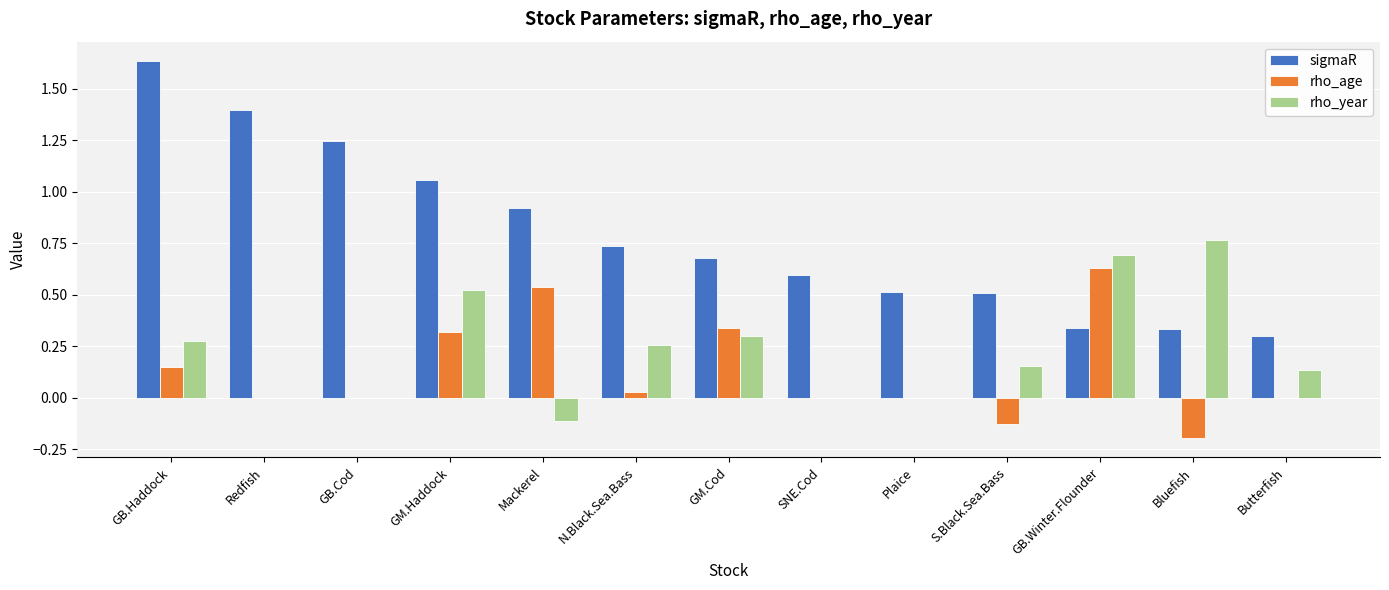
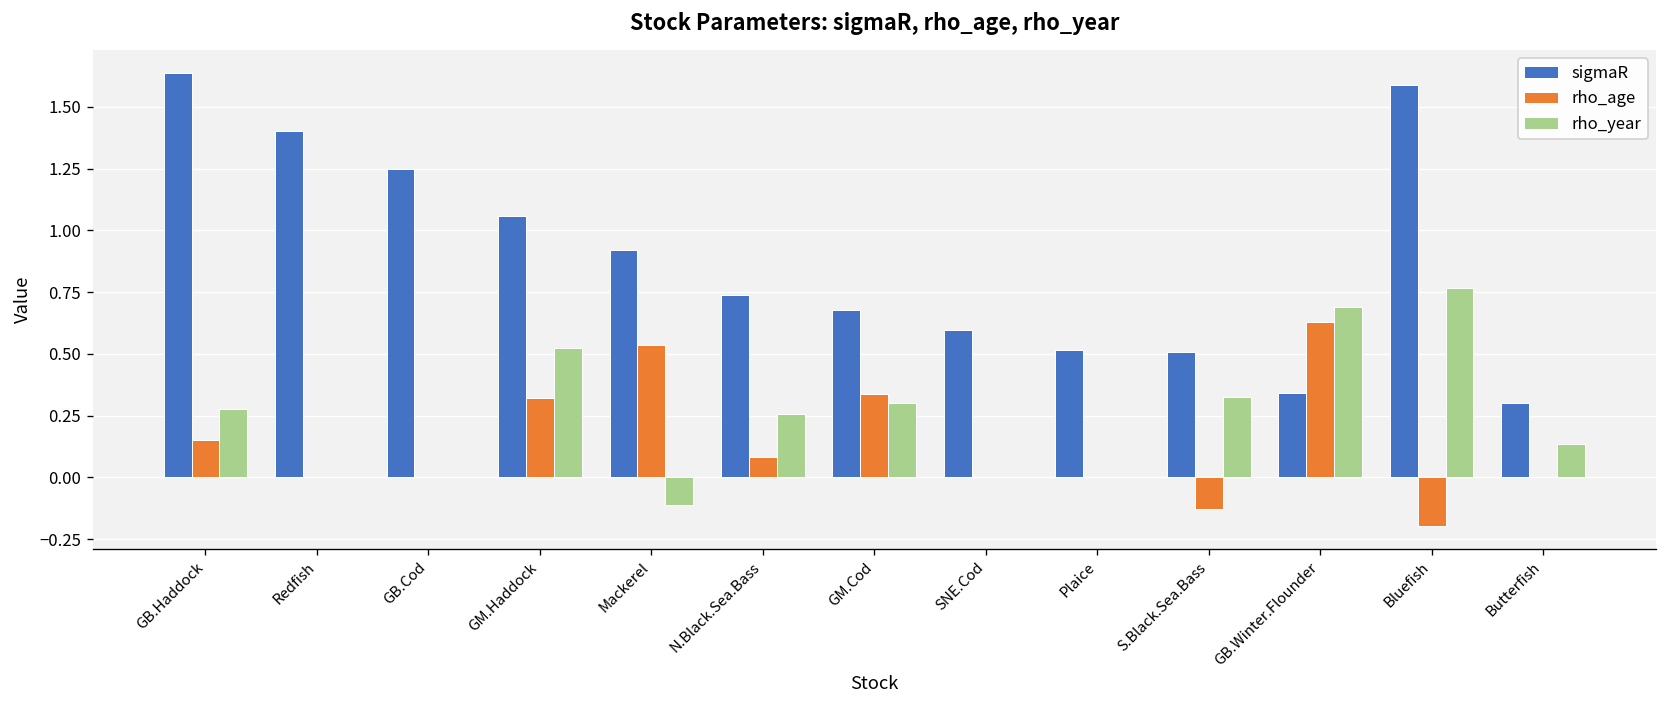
rho_age, N.Black.Sea.Bass: 0.03 -> 0.08
rho_year, S.Black.Sea.Bass: 0.16 -> 0.33
sigmaR, Bluefish: 0.33 -> 1.59
